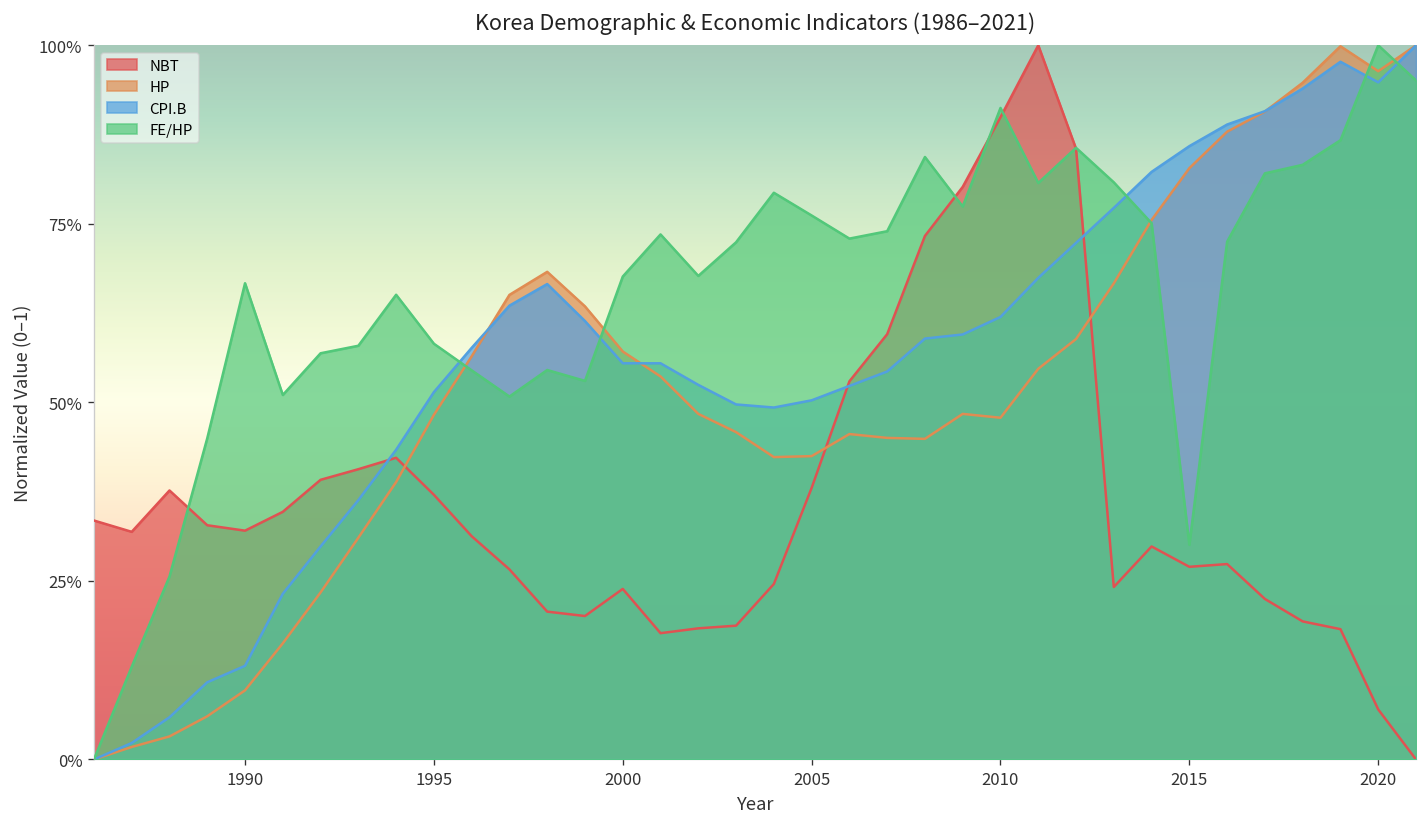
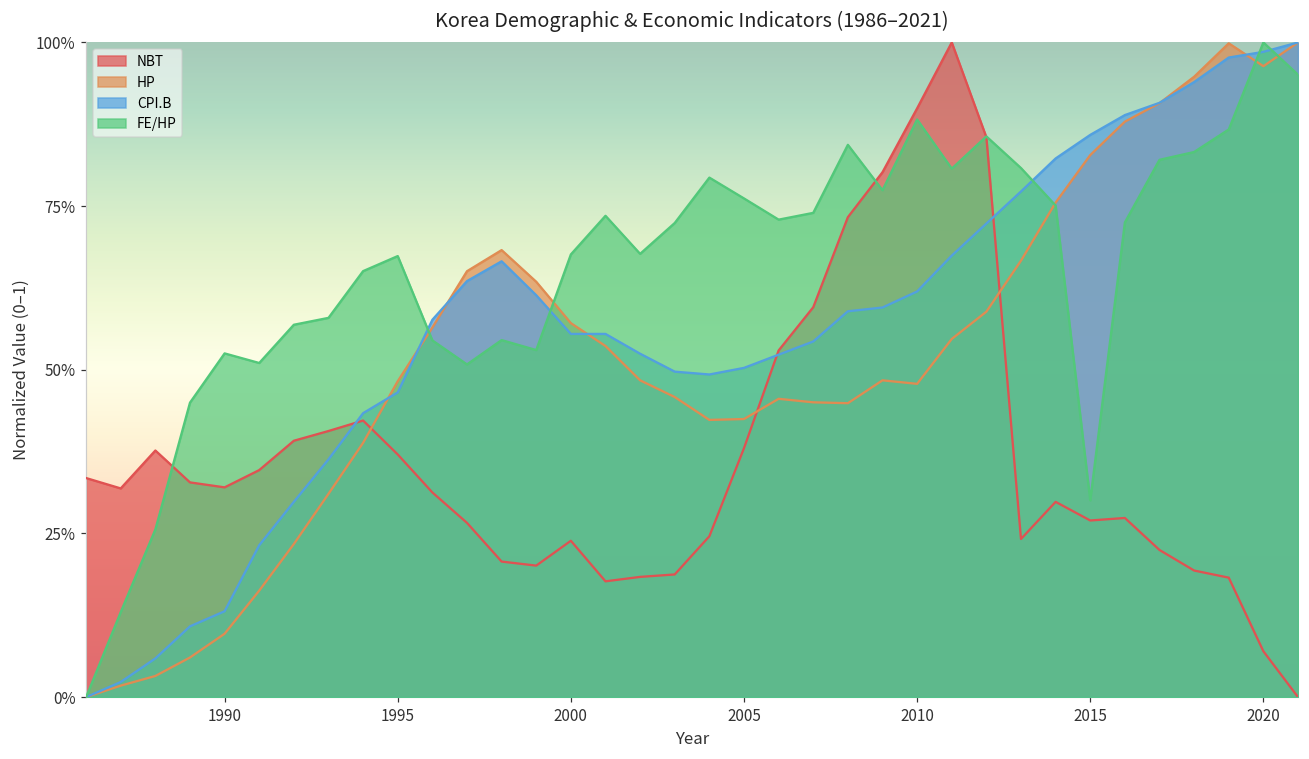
FE/HP, 1990: 67% -> 53%
CPI.B, 1995: 51% -> 47%
FE/HP, 1995: 58% -> 67%
FE/HP, 2010: 91% -> 88%
CPI.B, 2020: 95% -> 99%
